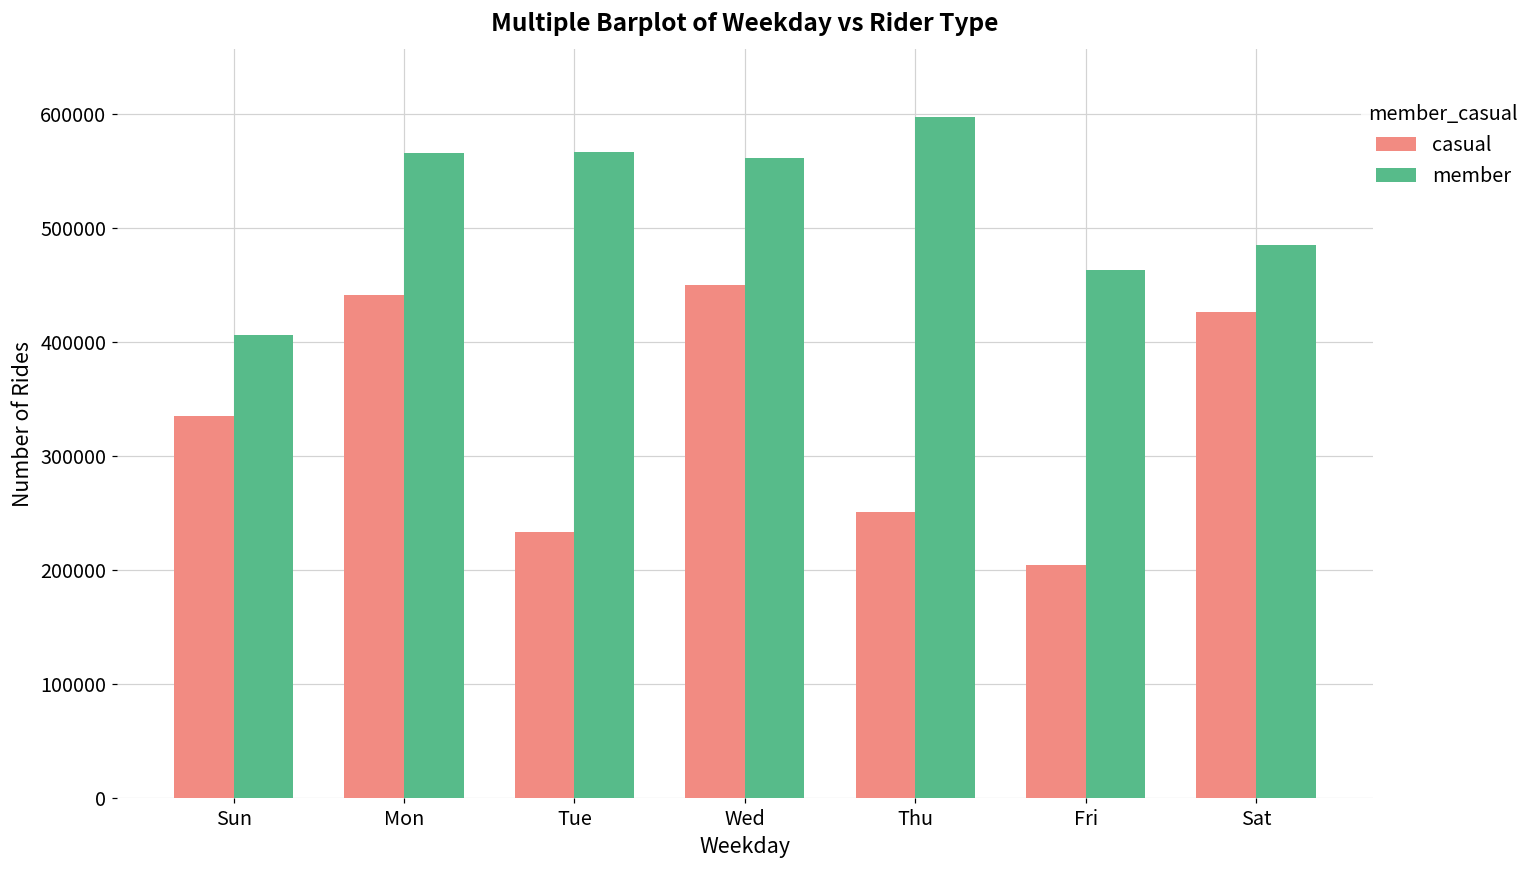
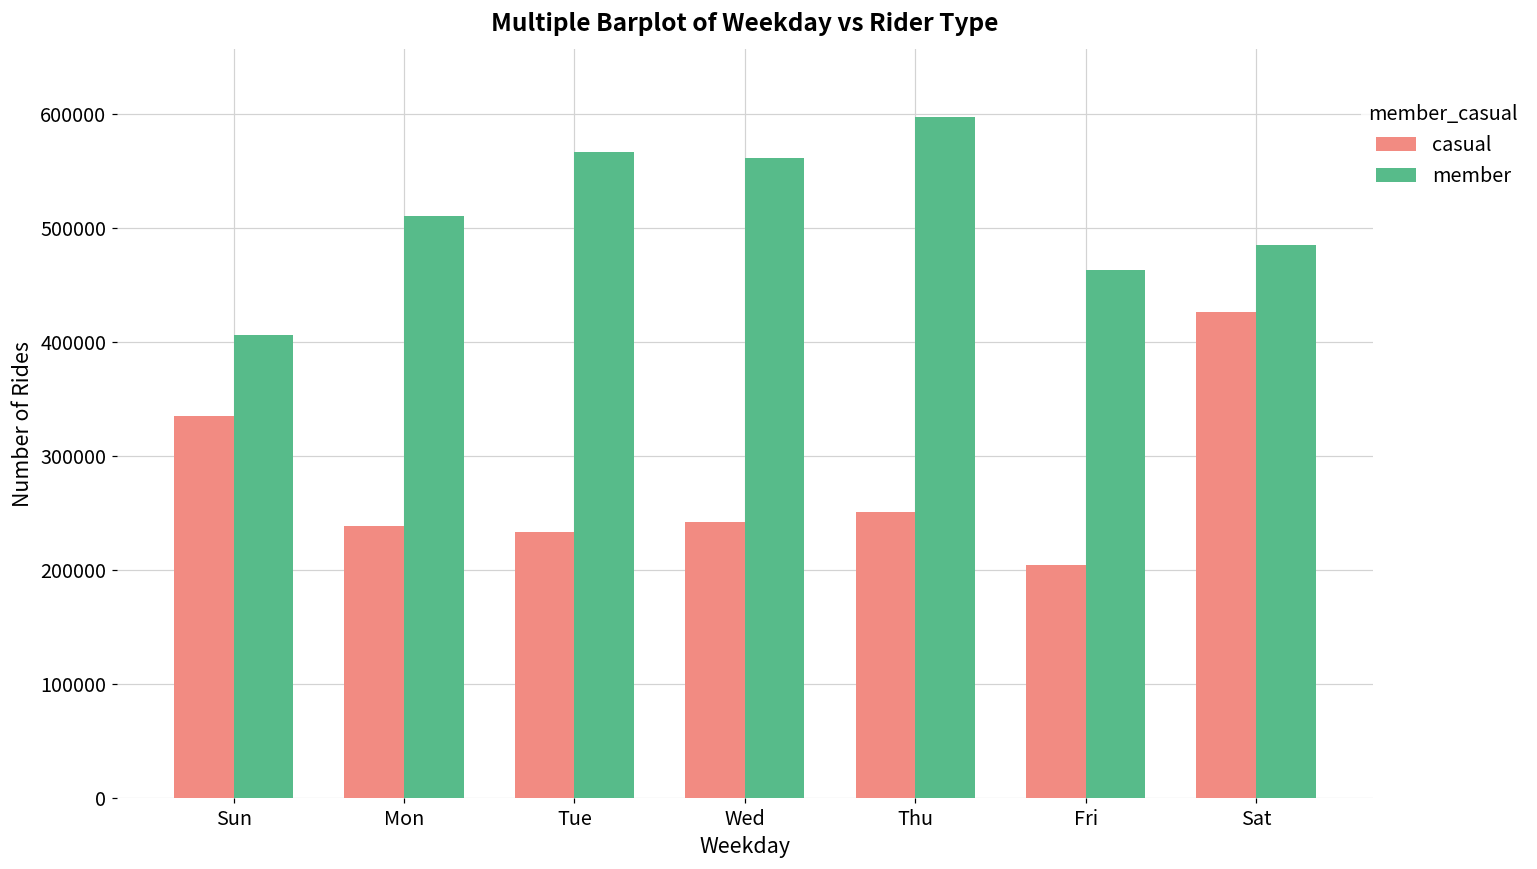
casual, Mon: 441000 -> 239000
member, Mon: 565000 -> 511000
casual, Wed: 449000 -> 242000
